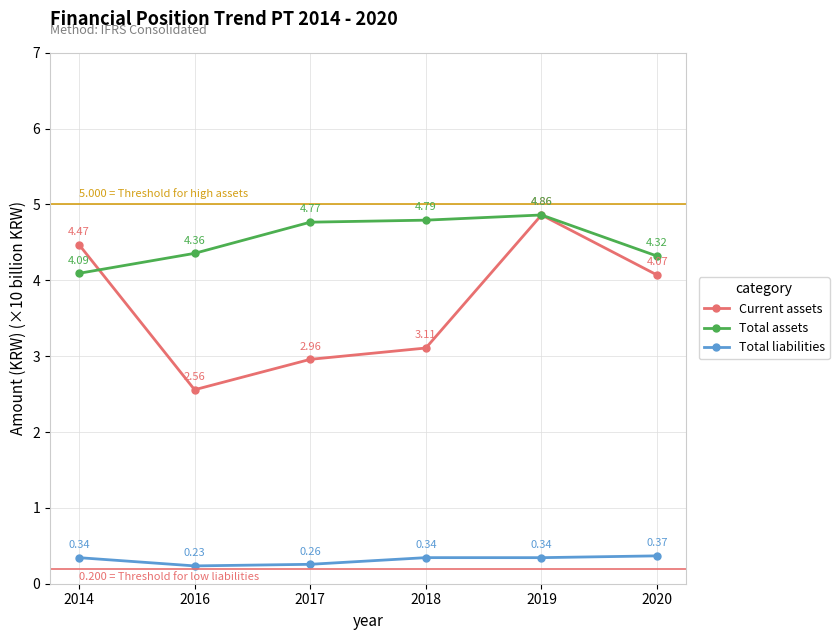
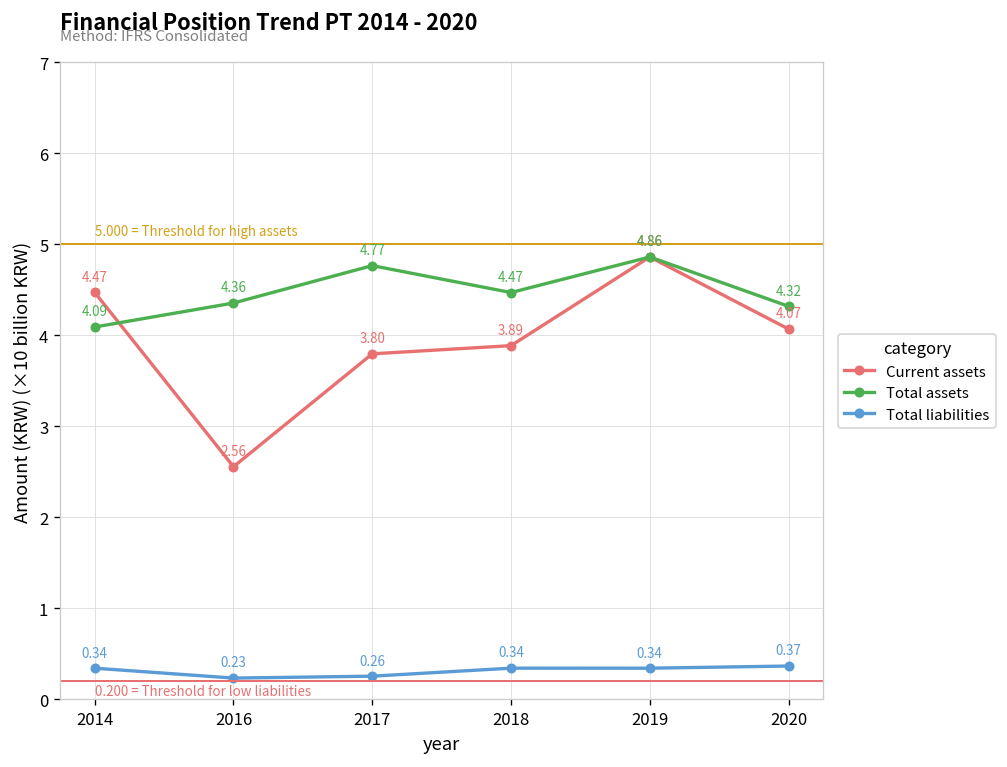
Current assets, 2017: 2.96 -> 3.80
Current assets, 2018: 3.11 -> 3.89
Total assets, 2018: 4.79 -> 4.47
